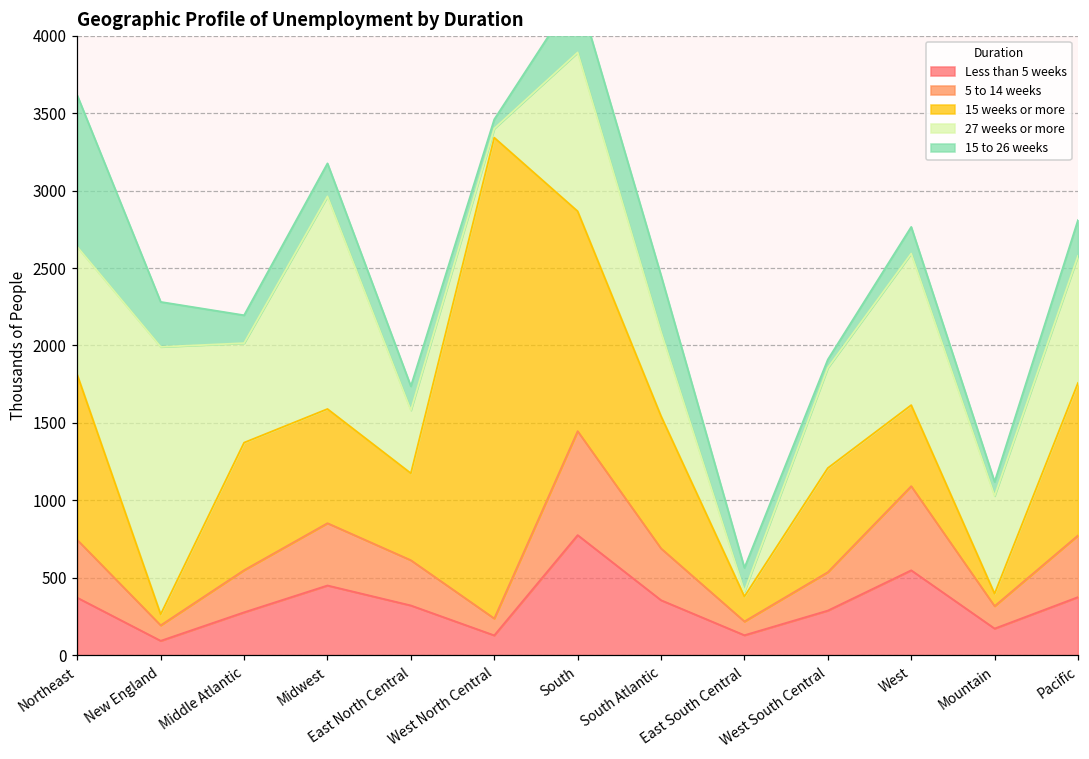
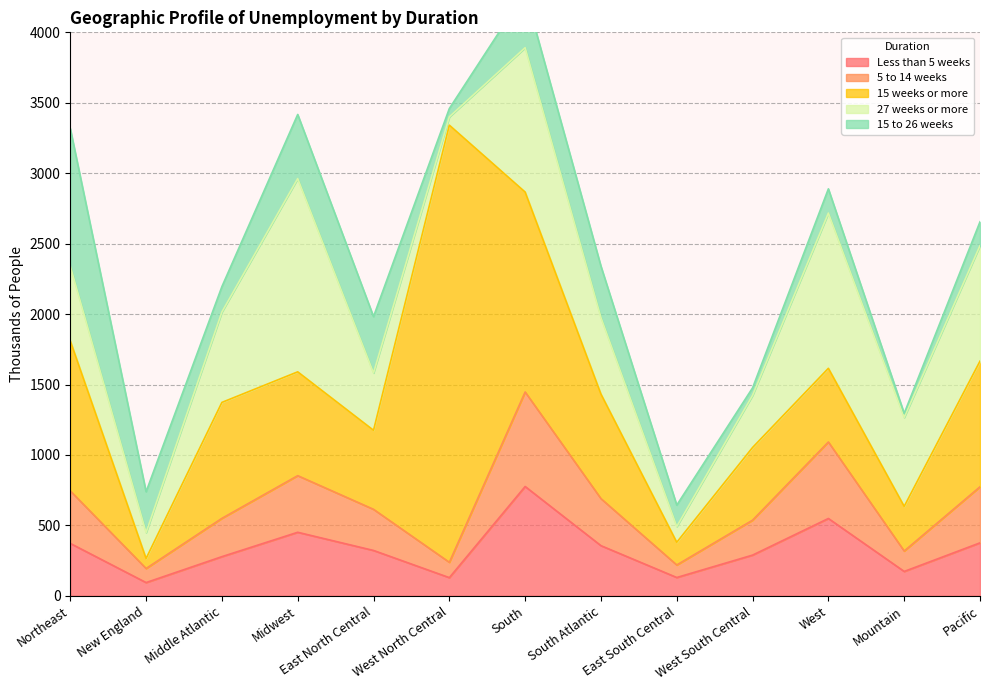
27 weeks or more, Northeast: 830 -> 530
27 weeks or more, New England: 1730 -> 180
15 to 26 weeks, Midwest: 210 -> 460
15 to 26 weeks, East North Central: 160 -> 400
15 weeks or more, South Atlantic: 850 -> 740
27 weeks or more, East South Central: 30 -> 110
15 weeks or more, West South Central: 670 -> 520
27 weeks or more, West South Central: 650 -> 370
27 weeks or more, West: 980 -> 1100
15 weeks or more, Mountain: 80 -> 320
15 to 26 weeks, Mountain: 90 -> 30
15 weeks or more, Pacific: 980 -> 890
15 to 26 weeks, Pacific: 230 -> 170
